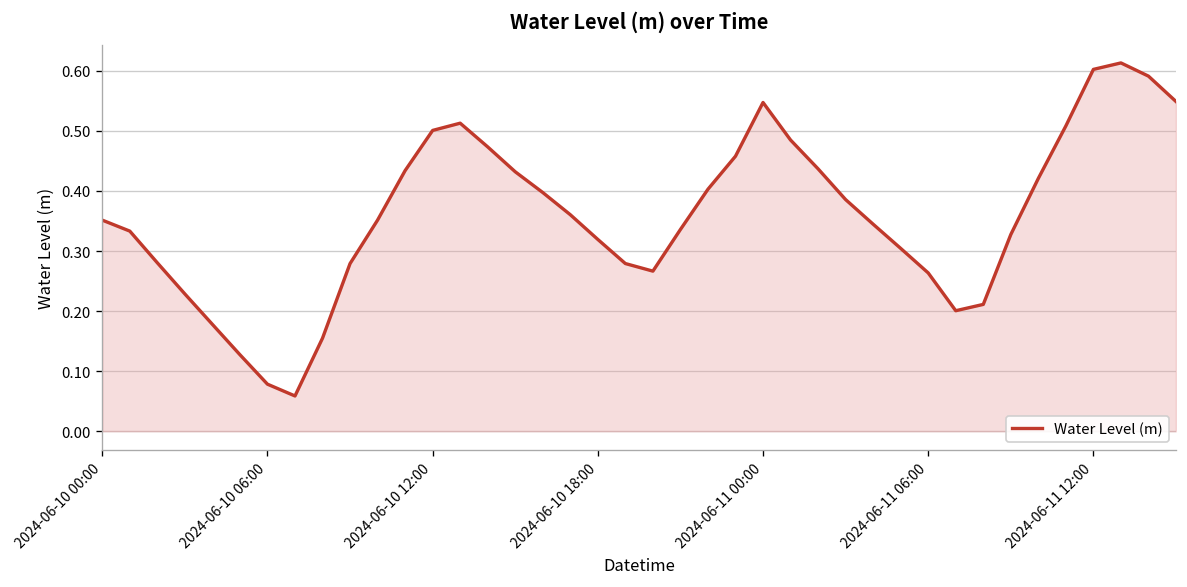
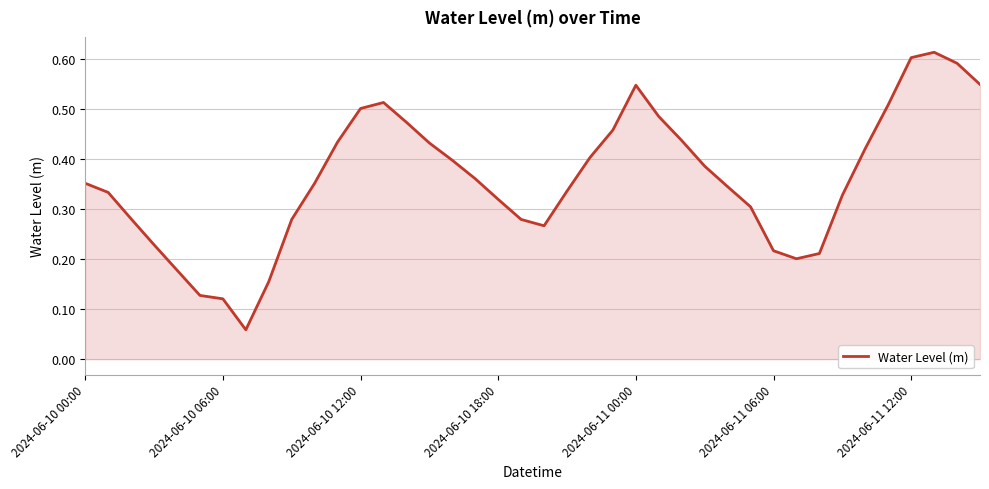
2024-06-10 06:00: 0.08 -> 0.12
2024-06-11 06:00: 0.26 -> 0.22
